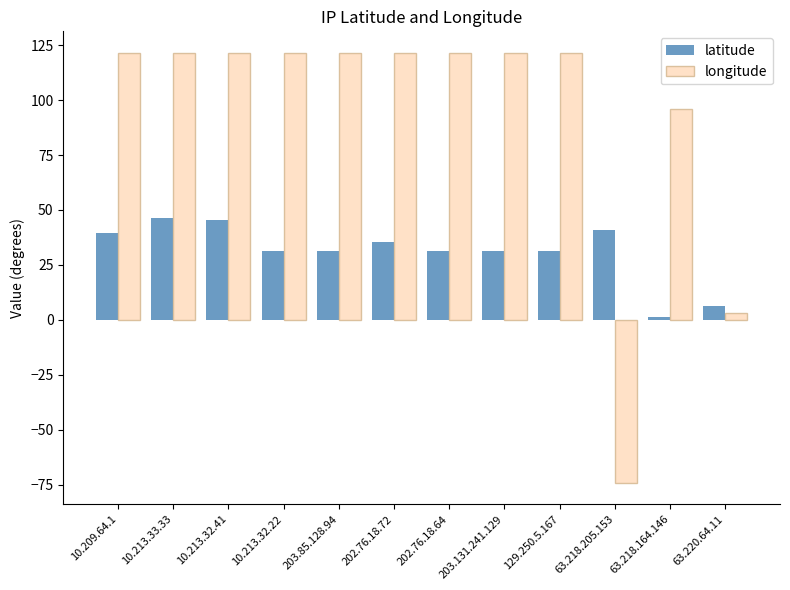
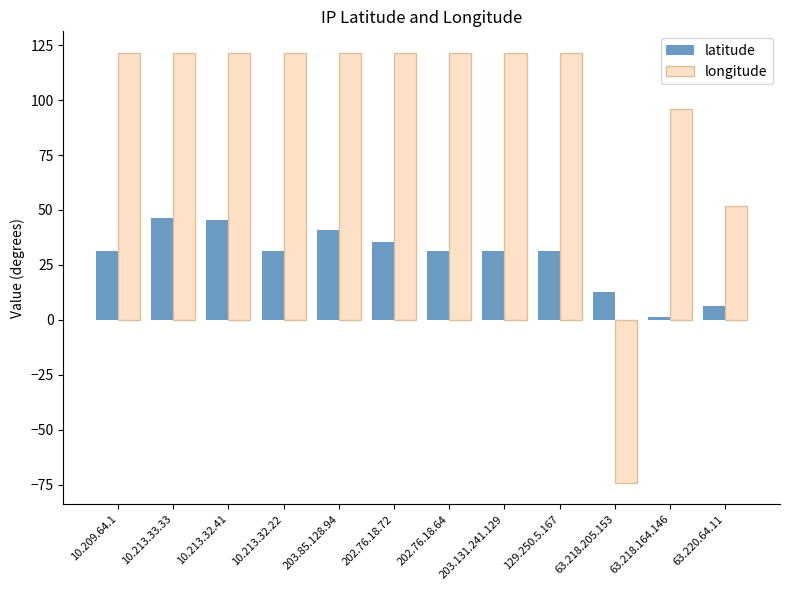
latitude, 10.209.64.1: 40 -> 31
latitude, 203.85.128.94: 31 -> 41
latitude, 63.218.205.153: 41 -> 13
longitude, 63.220.64.11: 3 -> 52
